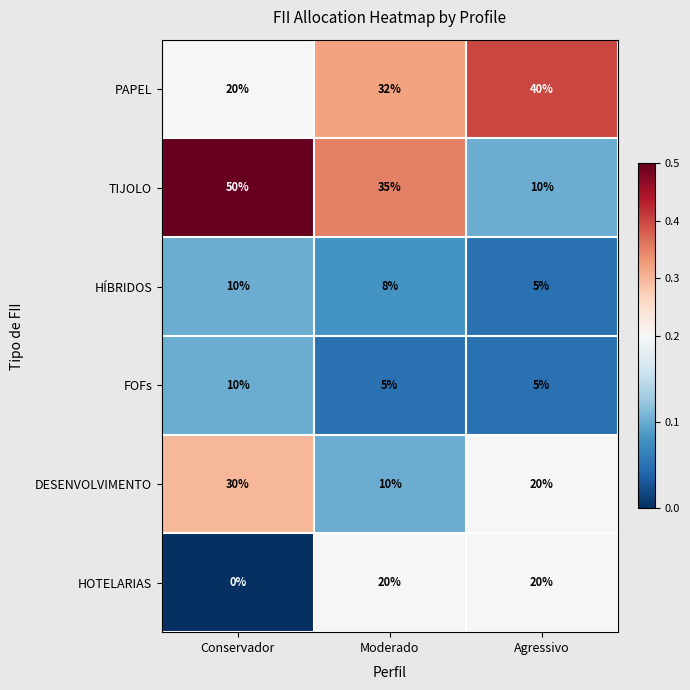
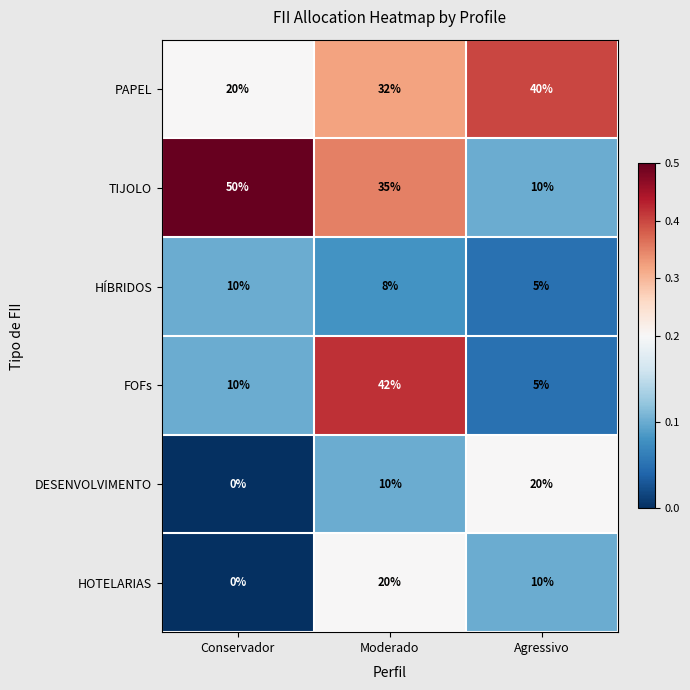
FOFs, Moderado: 5% -> 42%
DESENVOLVIMENTO, Conservador: 30% -> 0%
HOTELARIAS, Agressivo: 20% -> 10%
